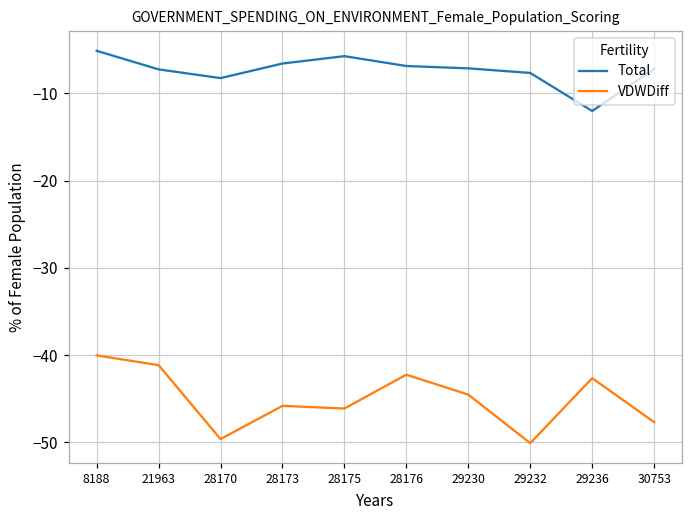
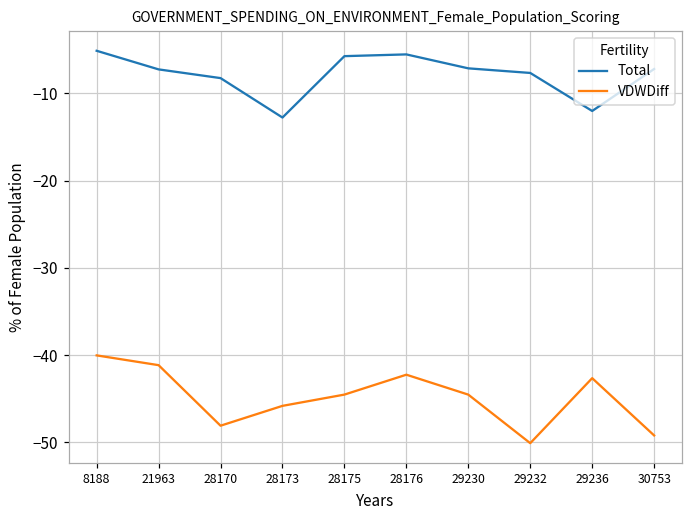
VDWDiff, 28170: -50 -> -48
Total, 28173: -7 -> -13
VDWDiff, 28175: -46 -> -45
Total, 28176: -7 -> -6
VDWDiff, 30753: -48 -> -49
